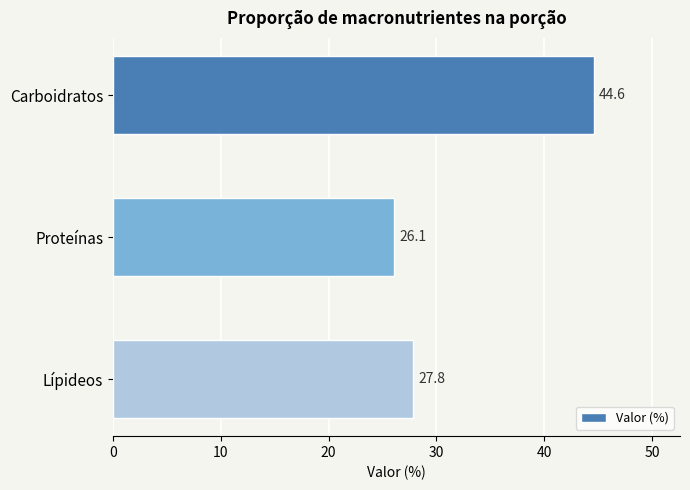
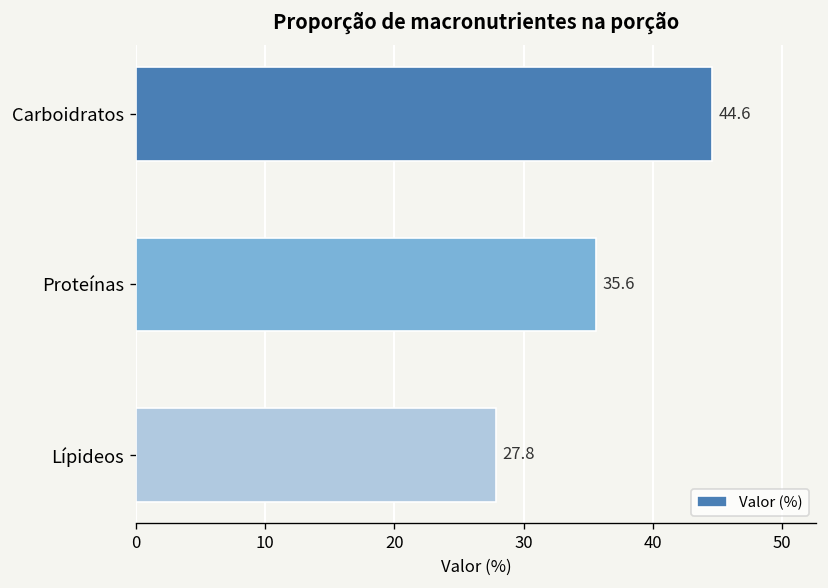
Proteínas: 26.1 -> 35.6
